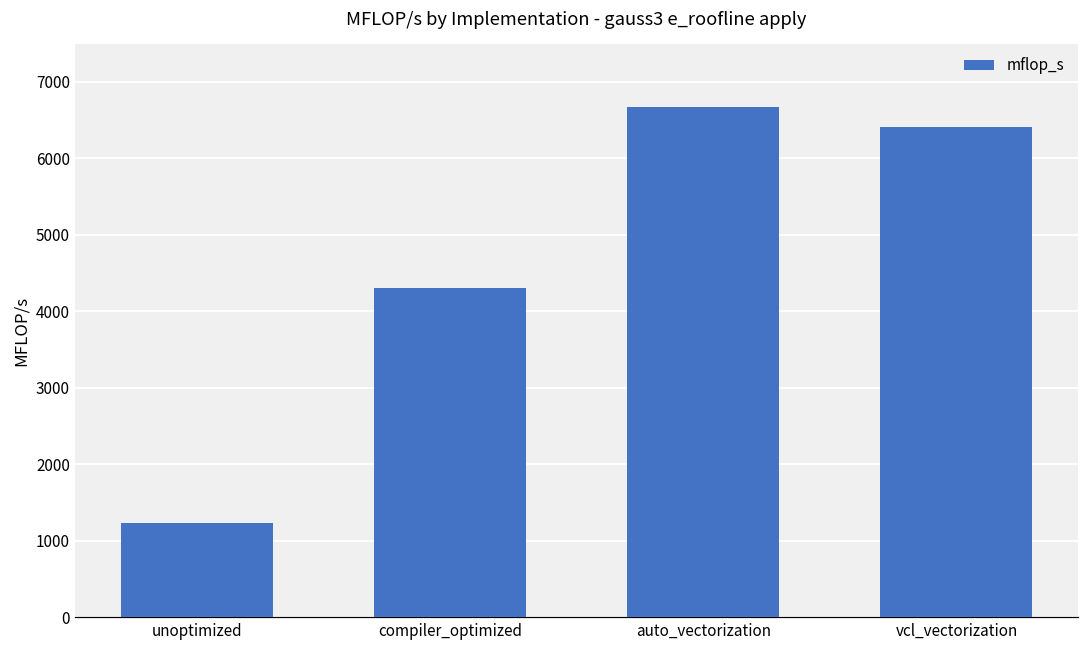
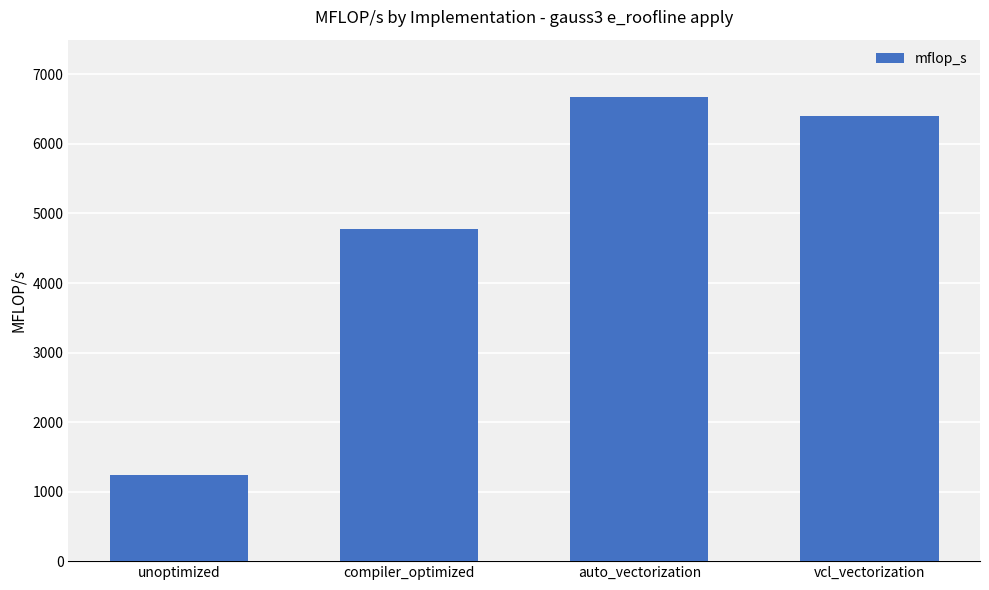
compiler_optimized: 4300 -> 4800
